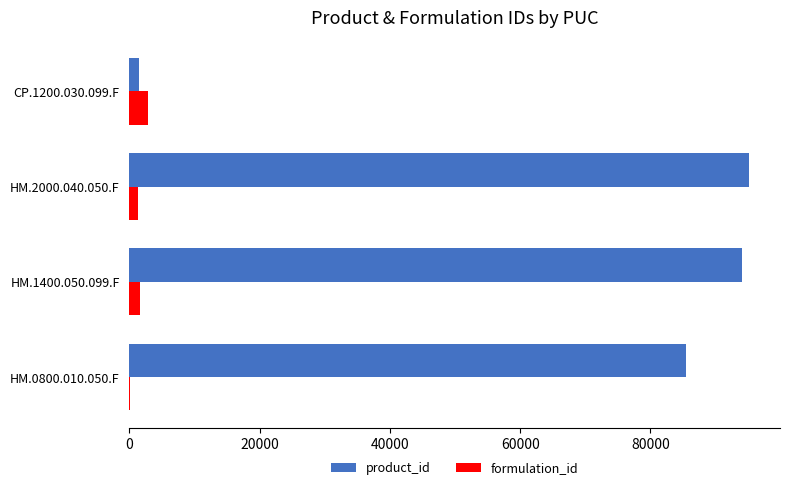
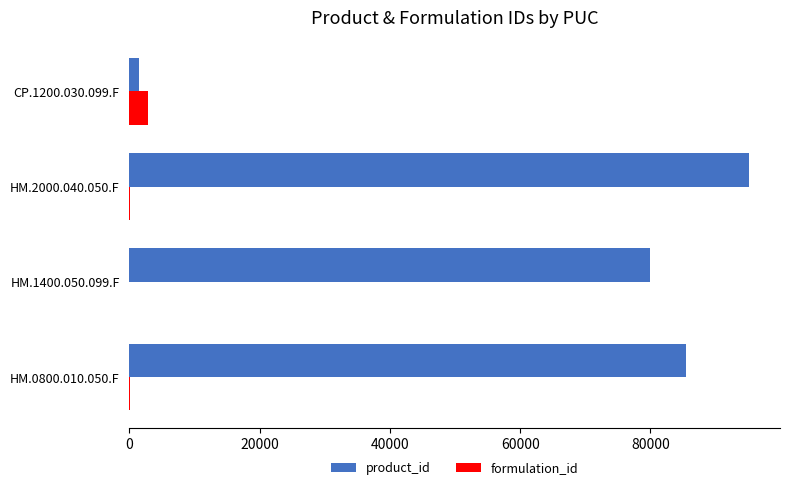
formulation_id, HM.2000.040.050.F: 1000 -> 0
product_id, HM.1400.050.099.F: 94000 -> 80000
formulation_id, HM.1400.050.099.F: 2000 -> 0
